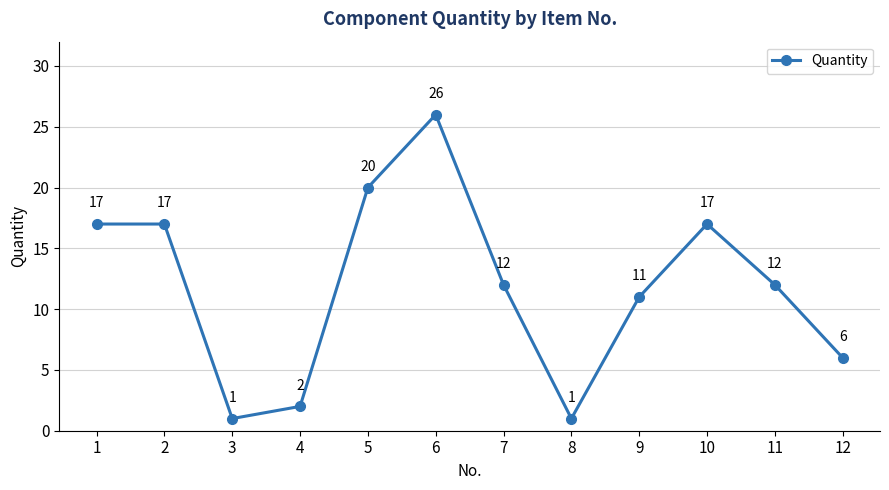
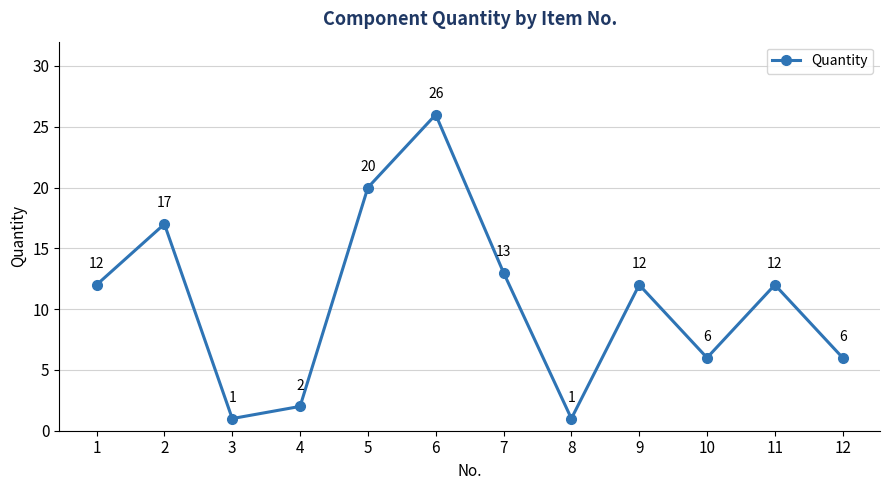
1: 17 -> 12
7: 12 -> 13
9: 11 -> 12
10: 17 -> 6
